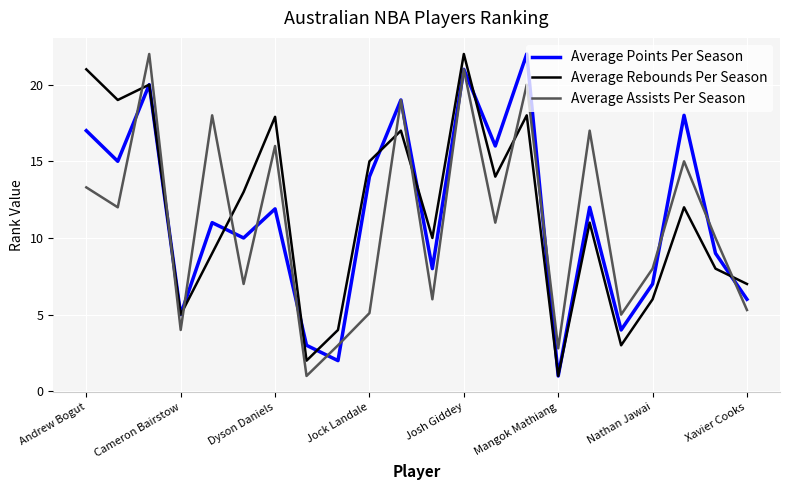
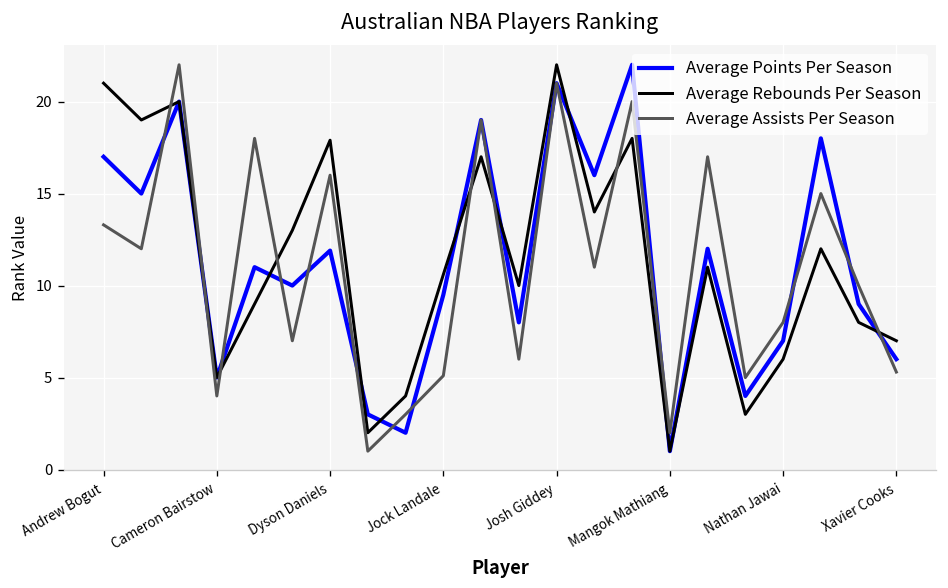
Average Points Per Season, Jock Landale: 14.0 -> 9.5
Average Rebounds Per Season, Jock Landale: 15.0 -> 10.6
Average Assists Per Season, Mangok Mathiang: 2.8 -> 2.0
